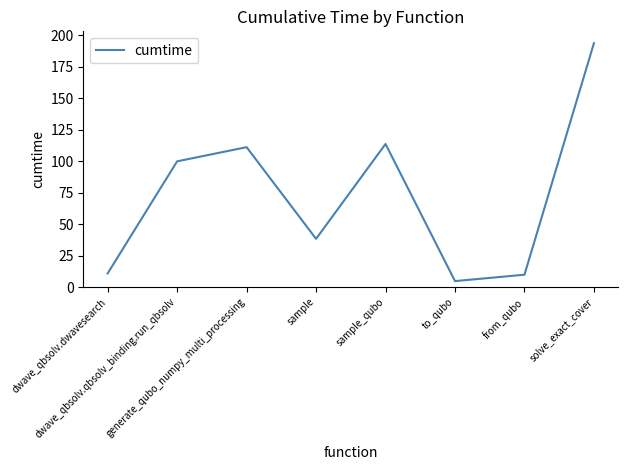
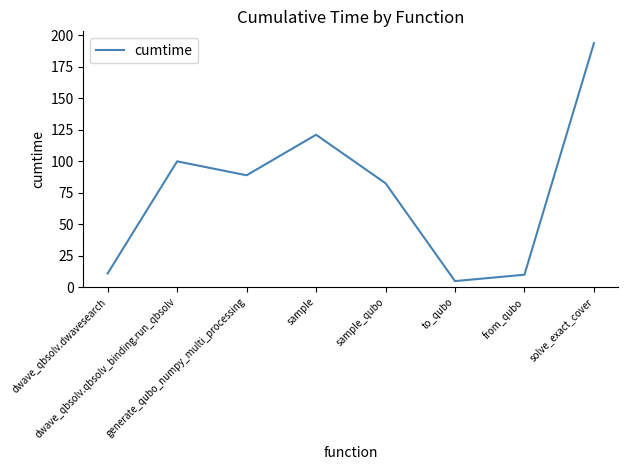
generate_qubo_numpy_multi_processing: 111 -> 89
sample: 38 -> 121
sample_qubo: 114 -> 83
